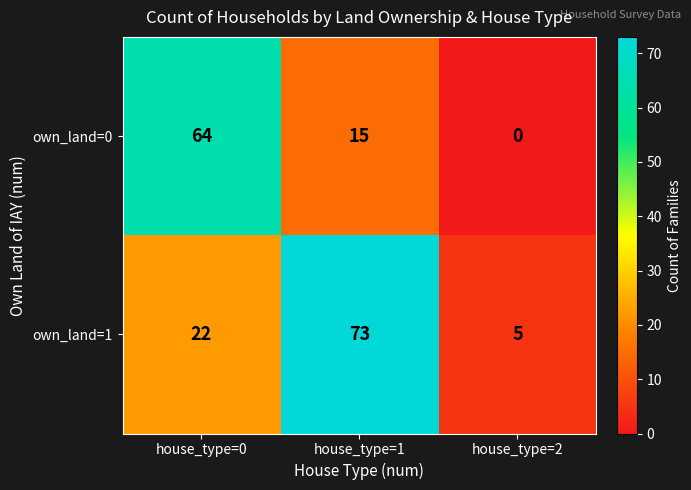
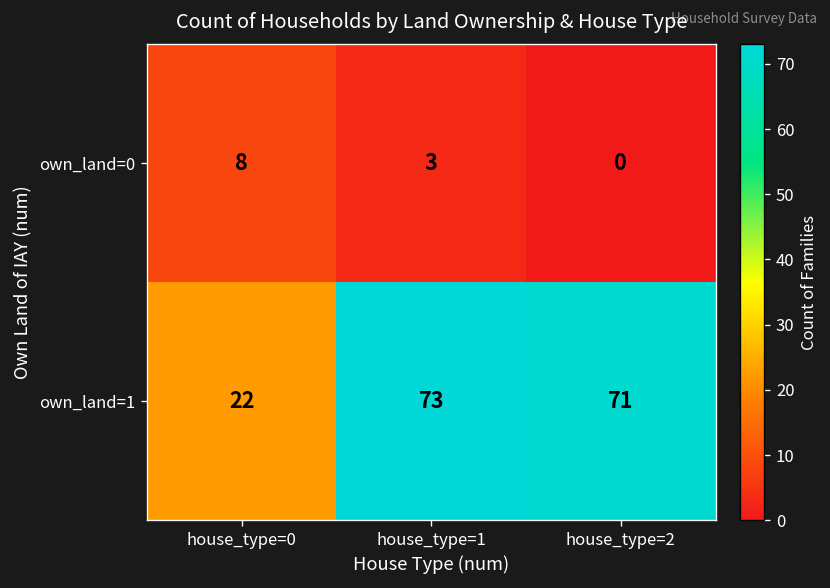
own_land=0, house_type=0: 64 -> 8
own_land=0, house_type=1: 15 -> 3
own_land=1, house_type=2: 5 -> 71
